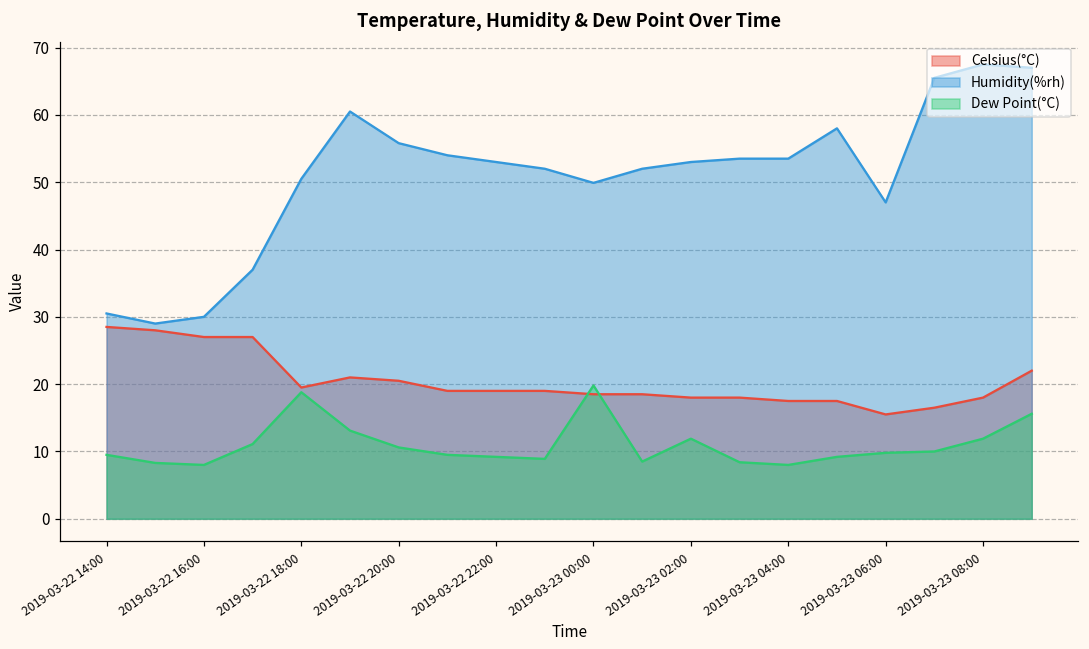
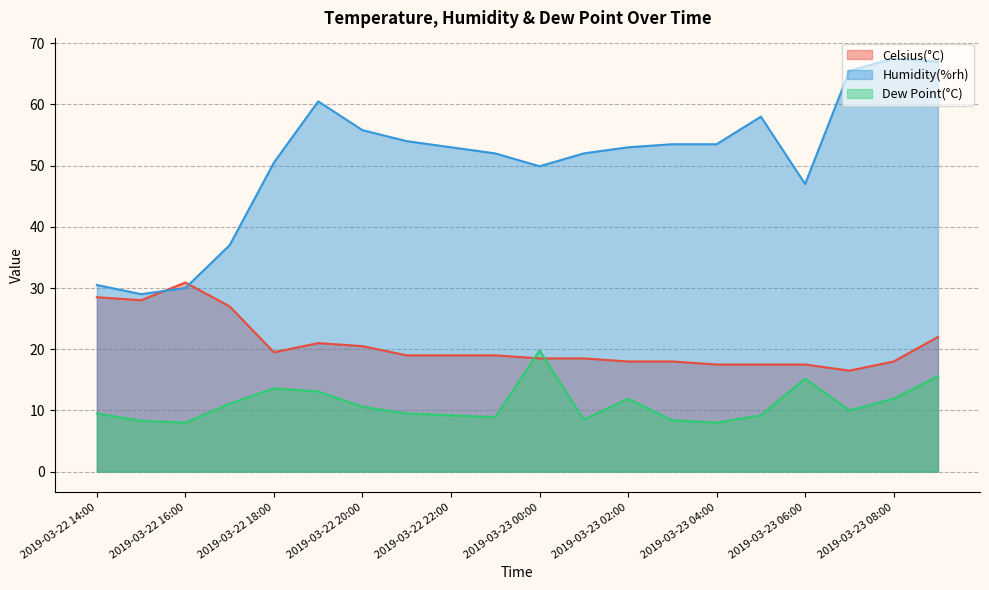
Celsius(°C), 2019-03-22 16:00: 27 -> 31
Dew Point(°C), 2019-03-22 18:00: 19 -> 14
Celsius(°C), 2019-03-23 06:00: 16 -> 18
Dew Point(°C), 2019-03-23 06:00: 10 -> 15
